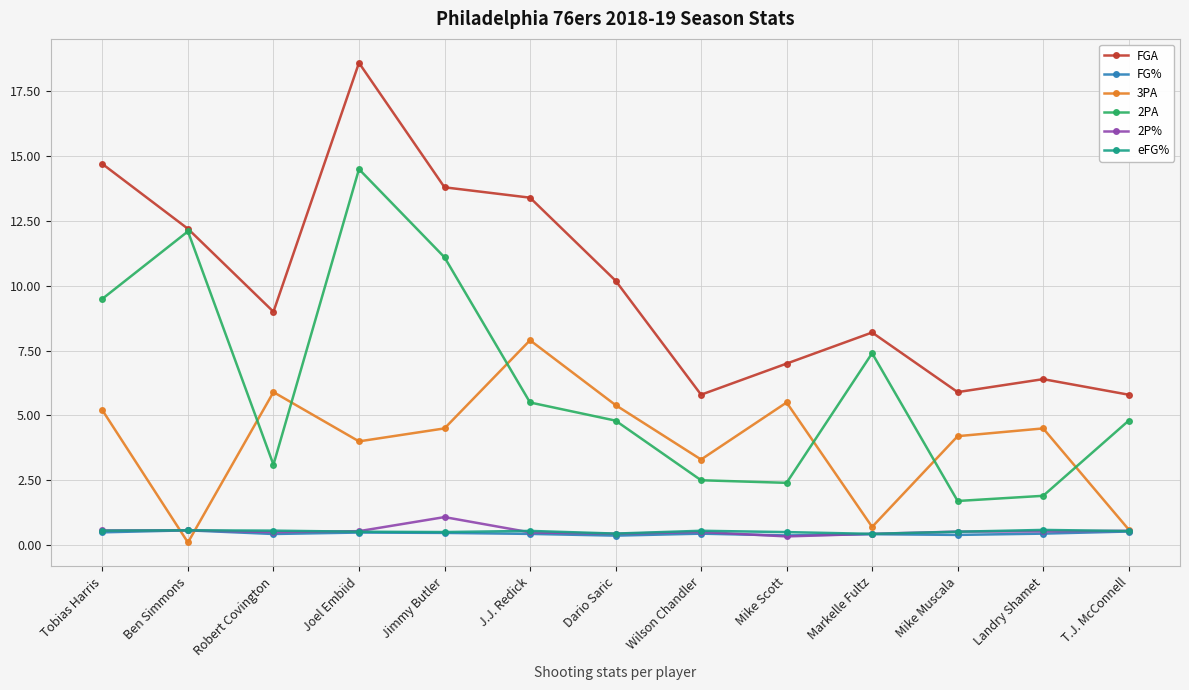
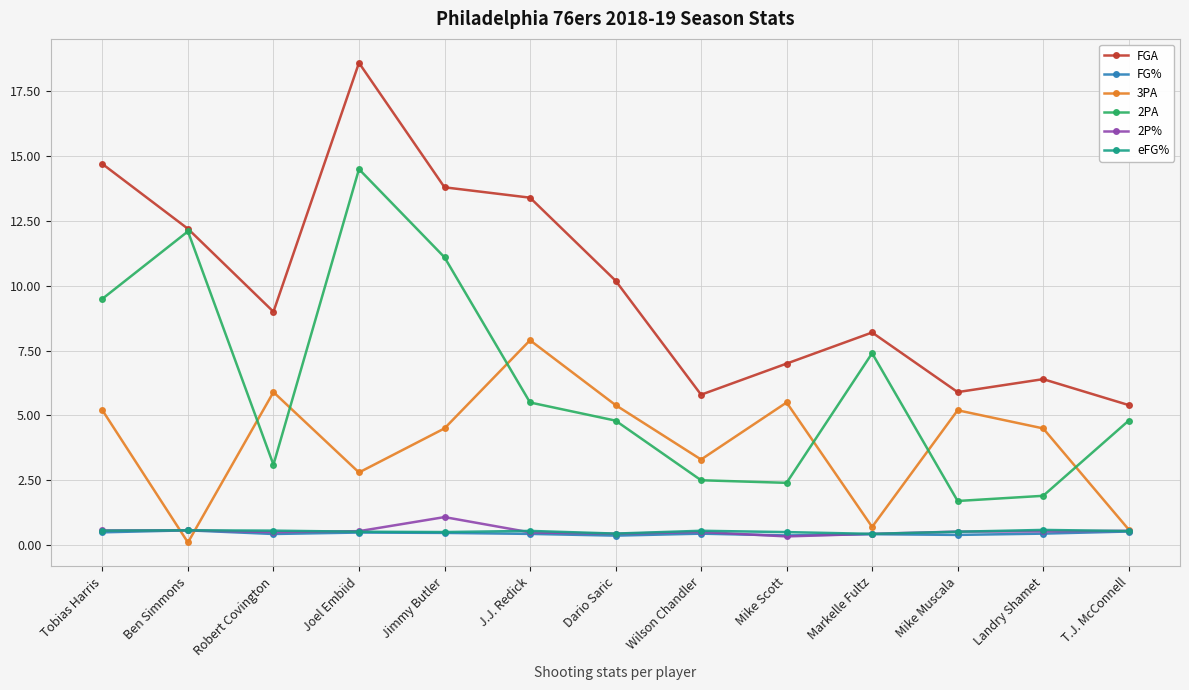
3PA, Joel Embiid: 4.0 -> 2.8
3PA, Mike Muscala: 4.2 -> 5.2
FGA, T.J. McConnell: 5.8 -> 5.4
